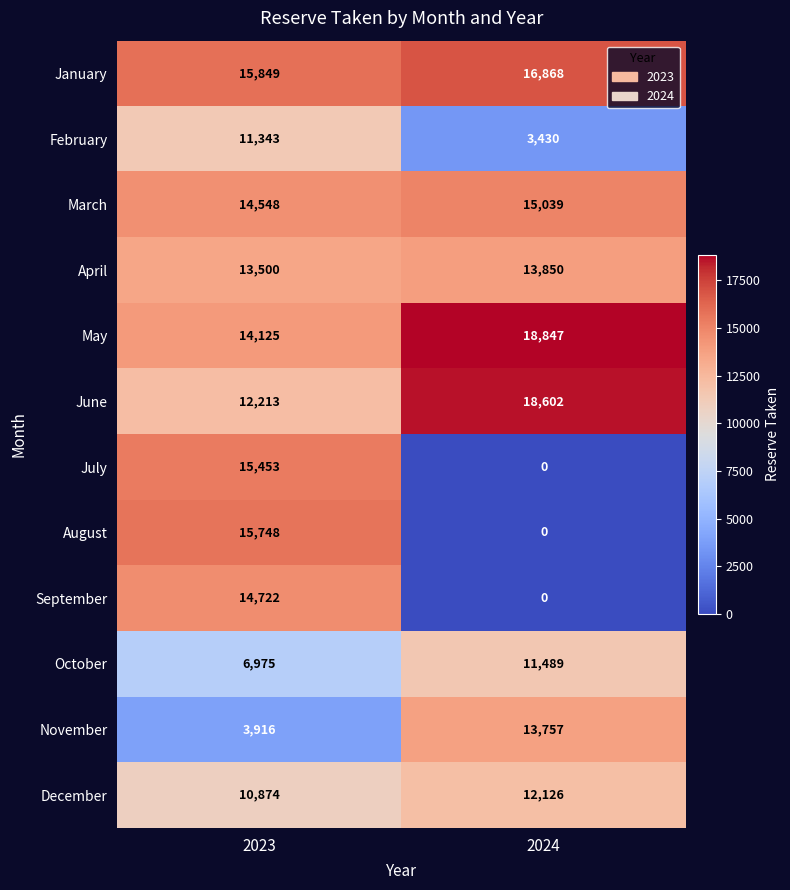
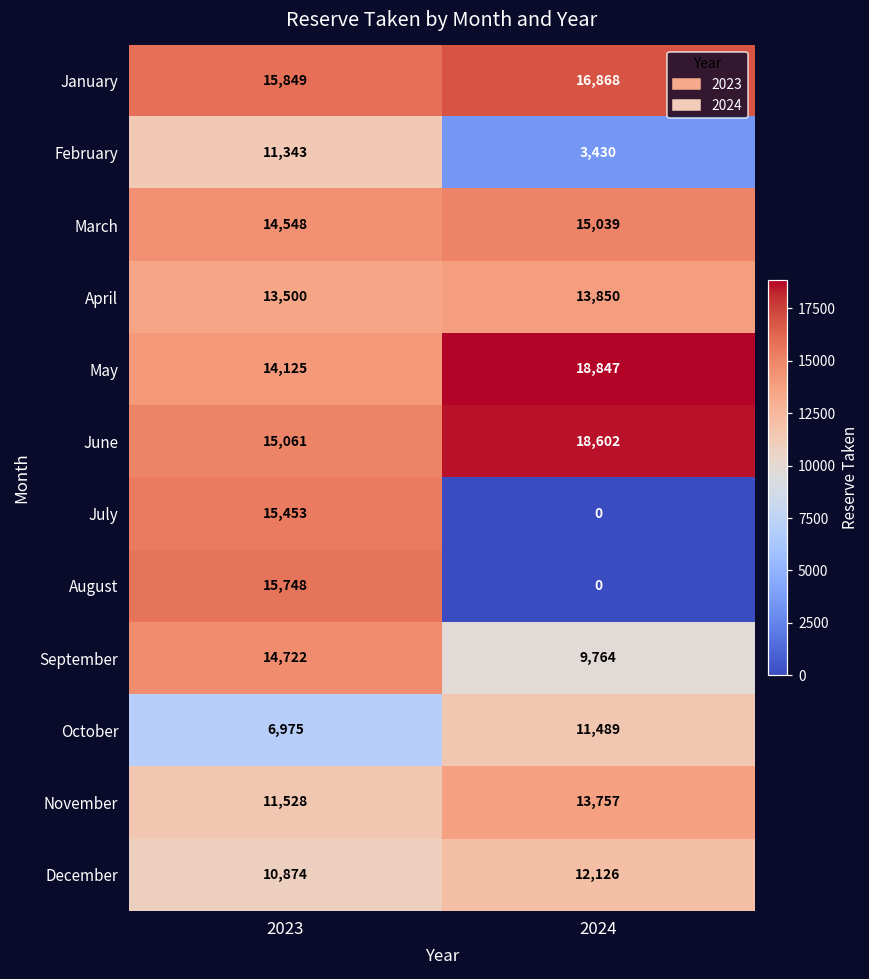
June, 2023: 12,213 -> 15,061
September, 2024: 0 -> 9,764
November, 2023: 3,916 -> 11,528
